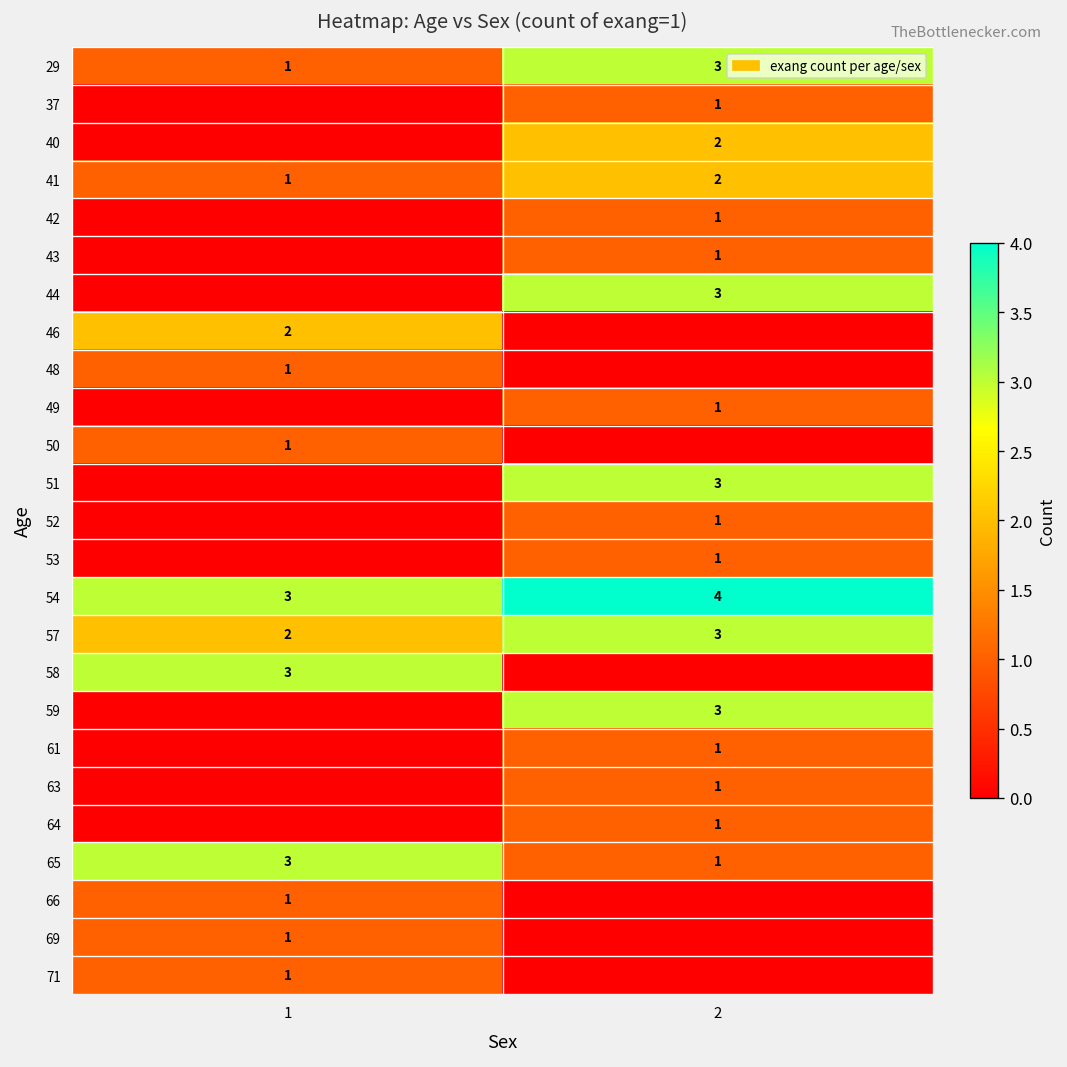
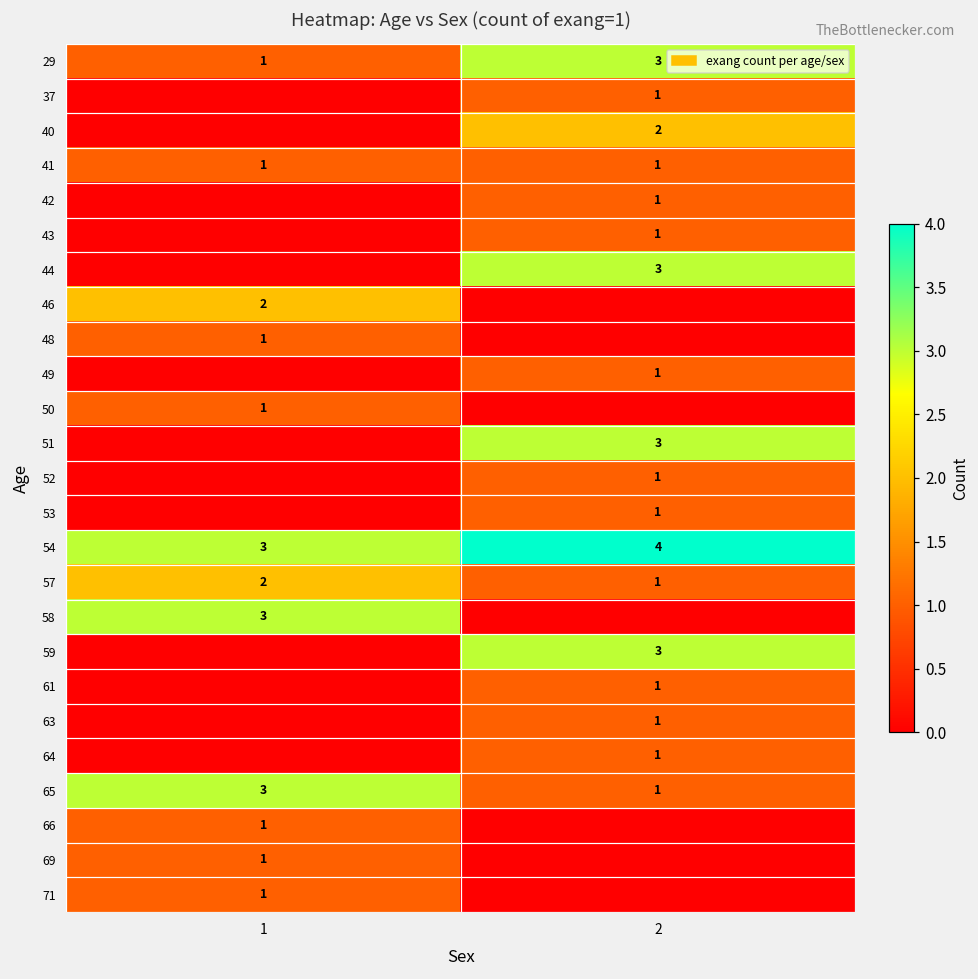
41, 2: 2 -> 1
57, 2: 3 -> 1
